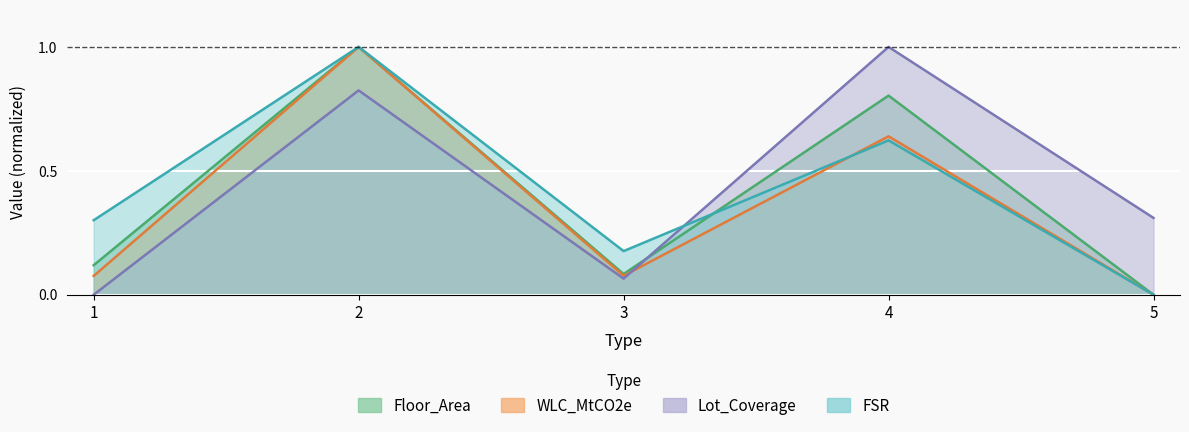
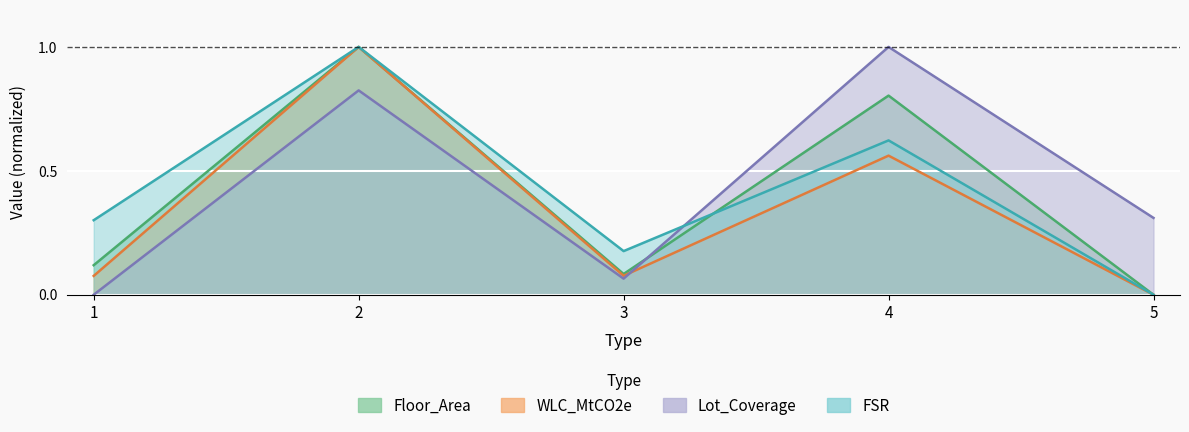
WLC_MtCO2e, 4: 0.64 -> 0.56
